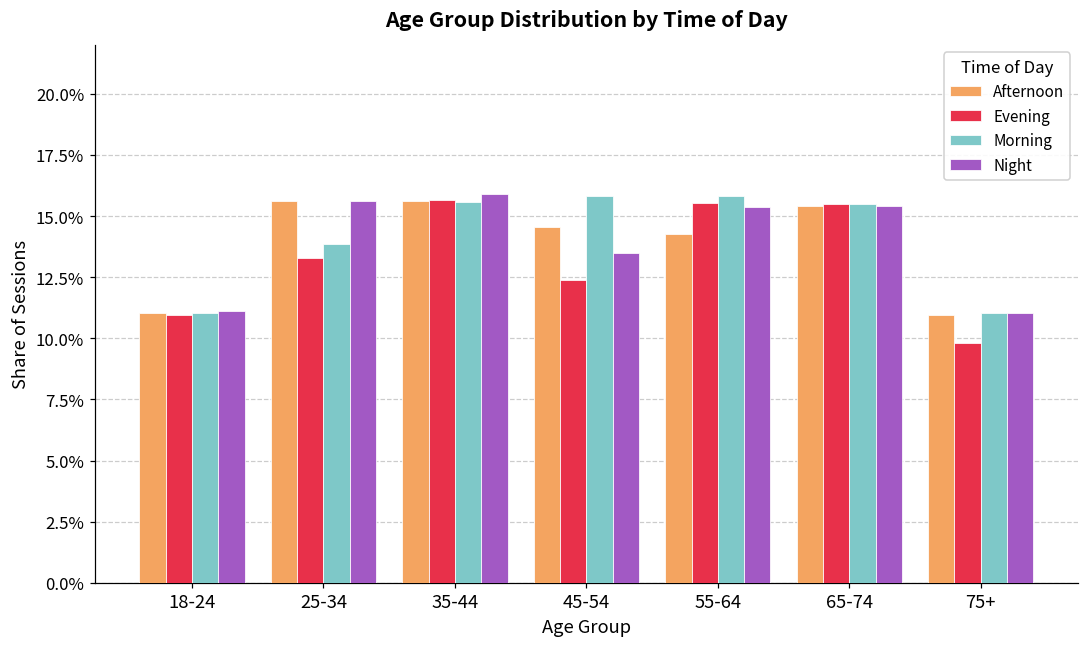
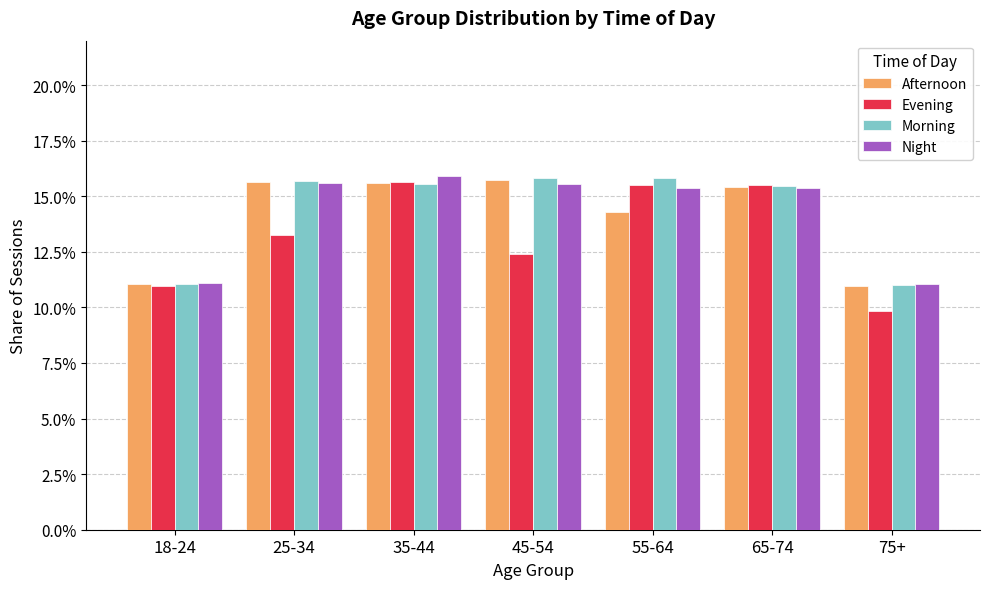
Morning, 25-34: 13.9% -> 15.7%
Afternoon, 45-54: 14.5% -> 15.7%
Night, 45-54: 13.5% -> 15.6%
